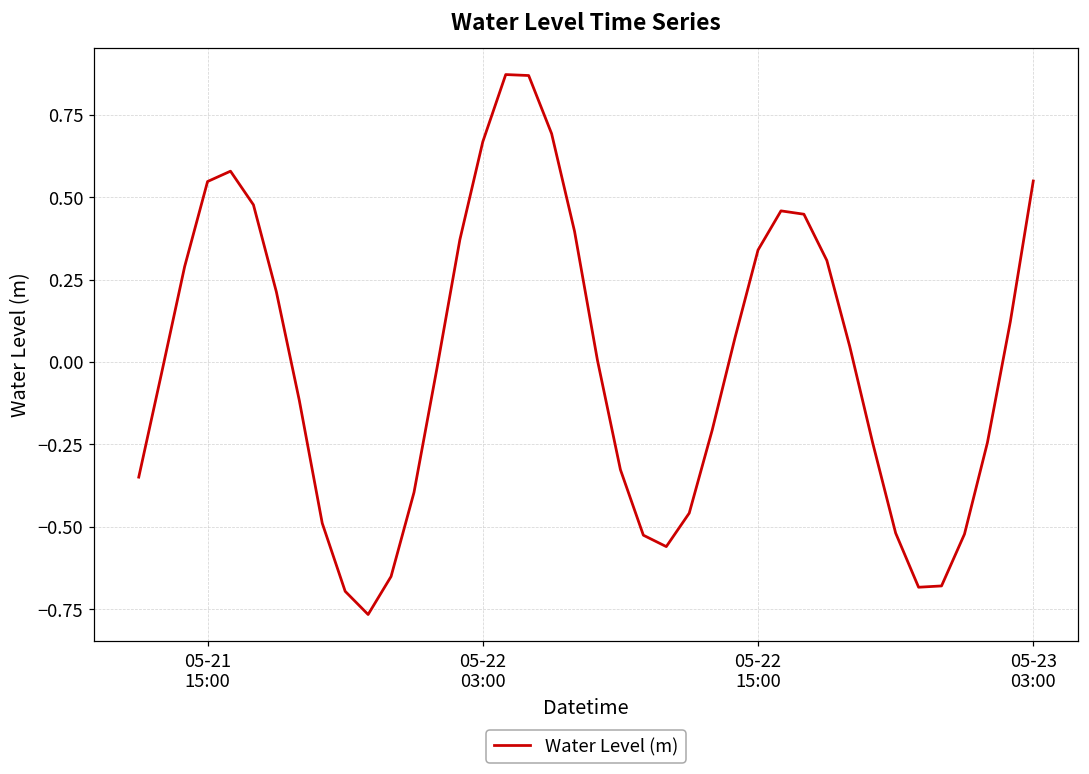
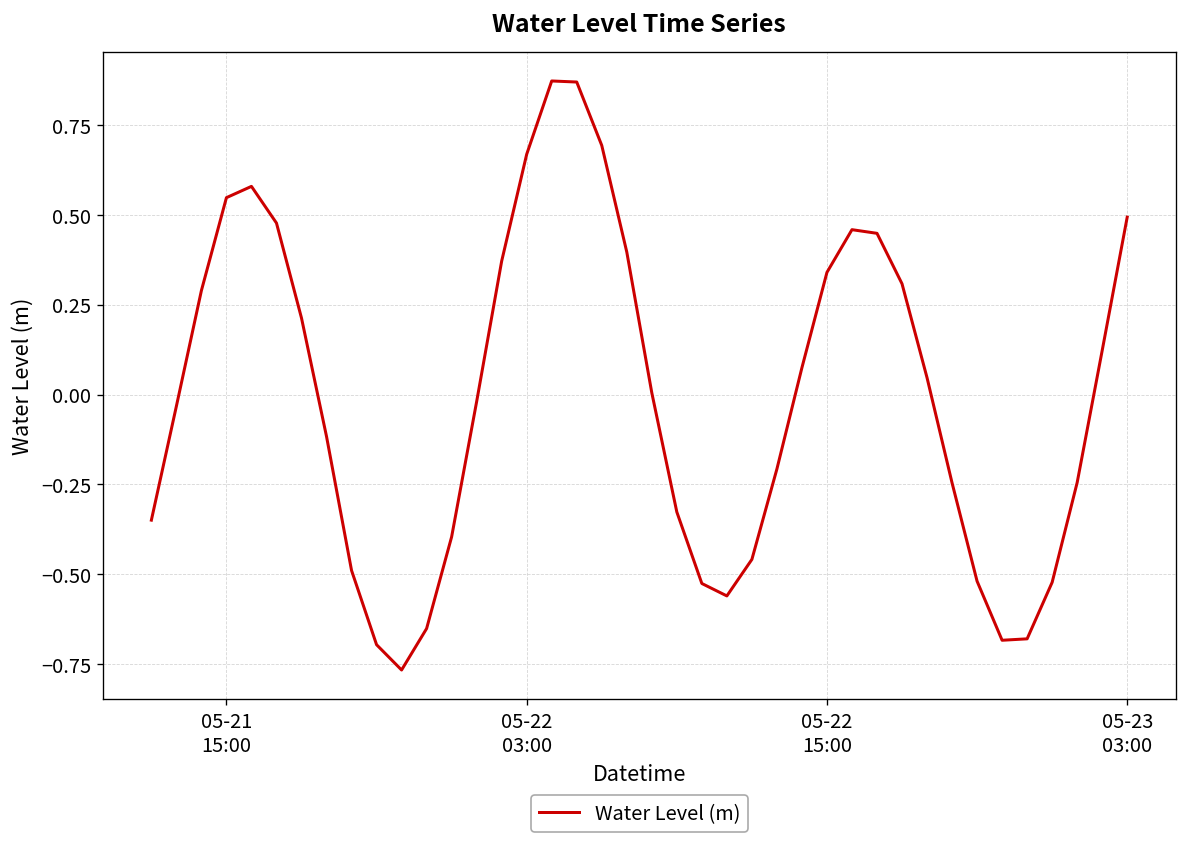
05-23 03:00: 0.55 -> 0.49
